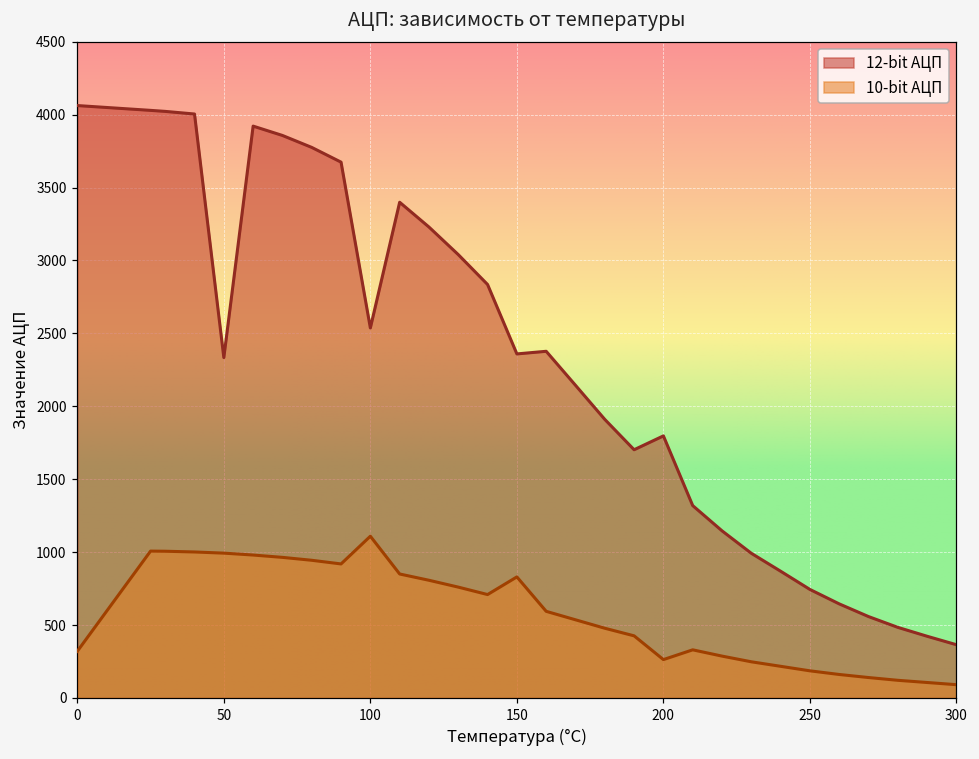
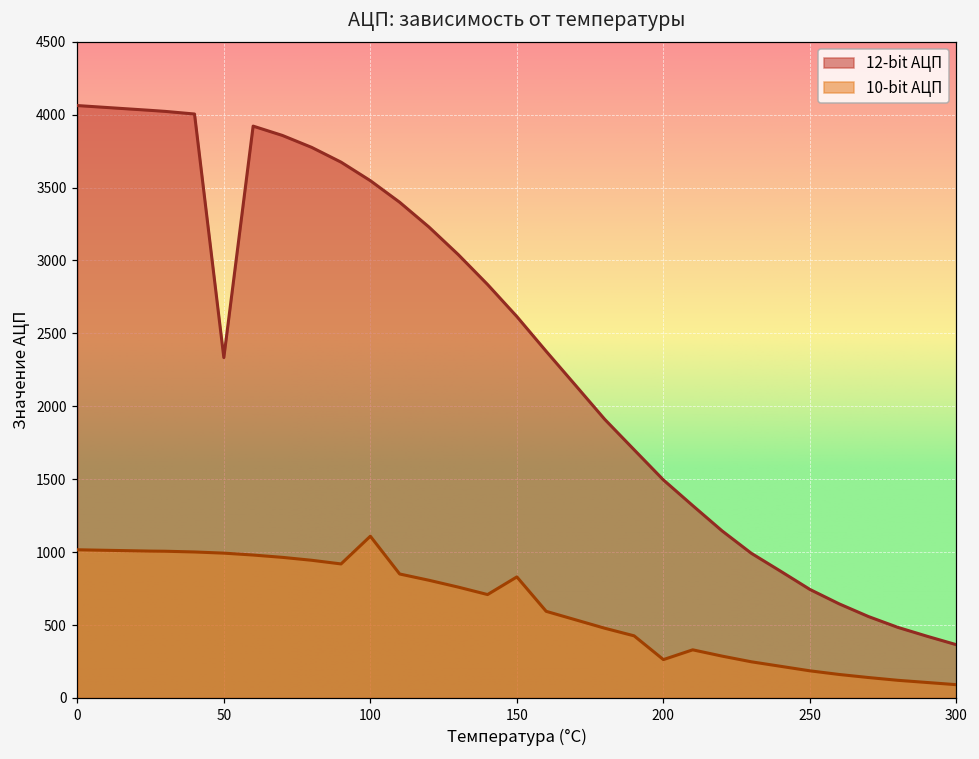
10-bit АЦП, 0: 320 -> 1020
12-bit АЦП, 100: 2540 -> 3550
12-bit АЦП, 150: 2360 -> 2620
12-bit АЦП, 200: 1800 -> 1500
